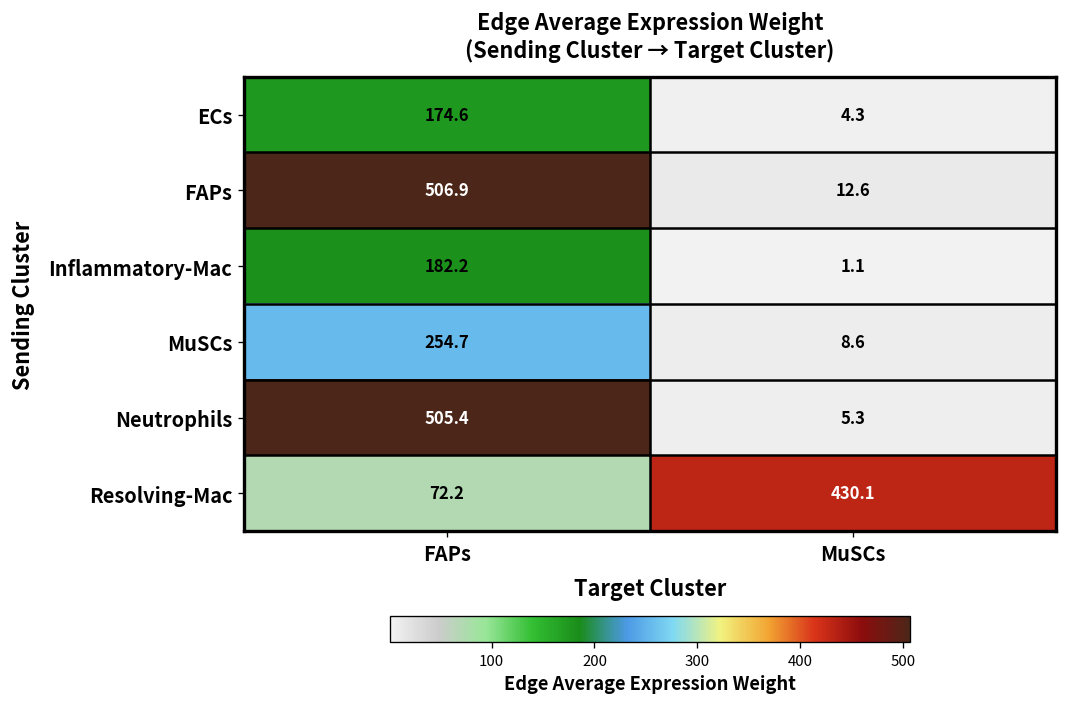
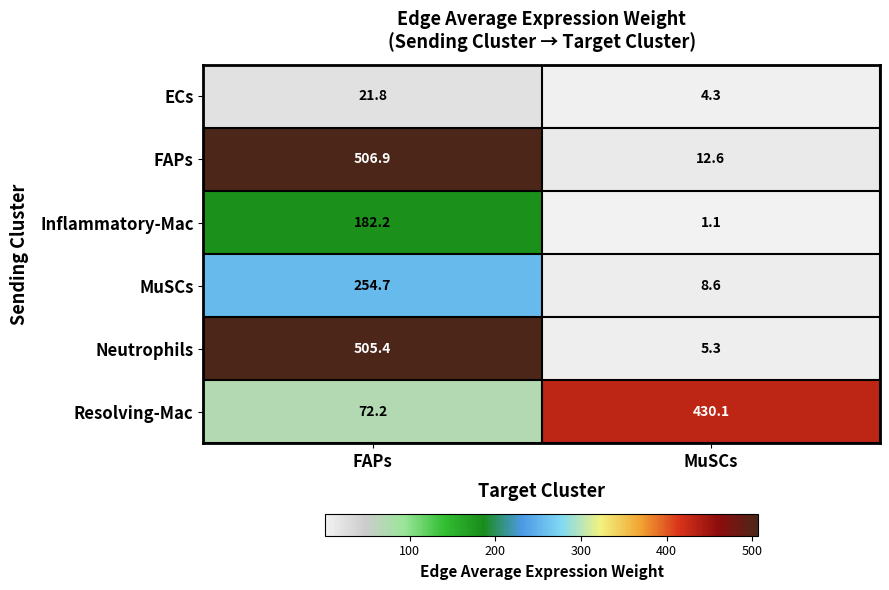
ECs, FAPs: 174.6 -> 21.8
